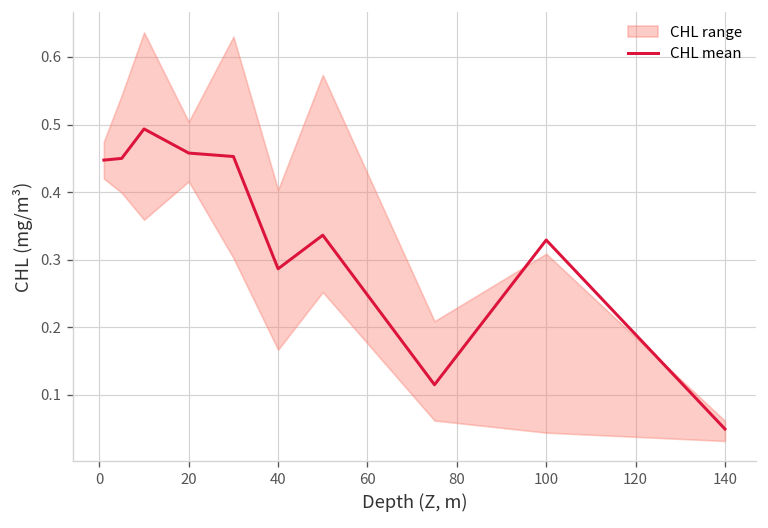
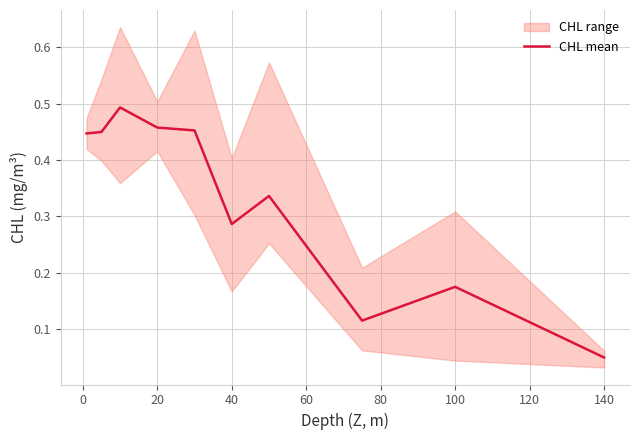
CHL mean, 100: 0.33 -> 0.17
